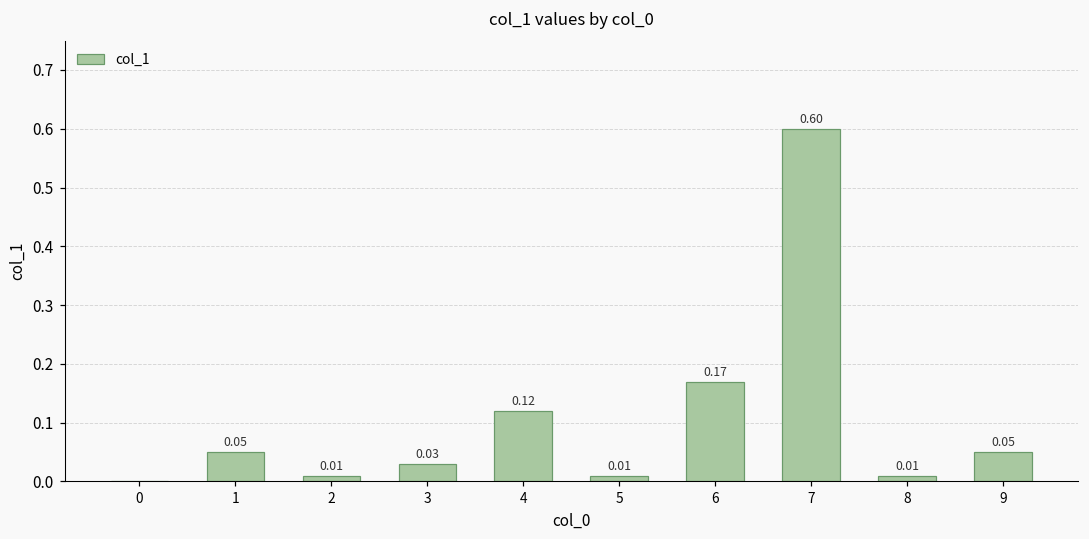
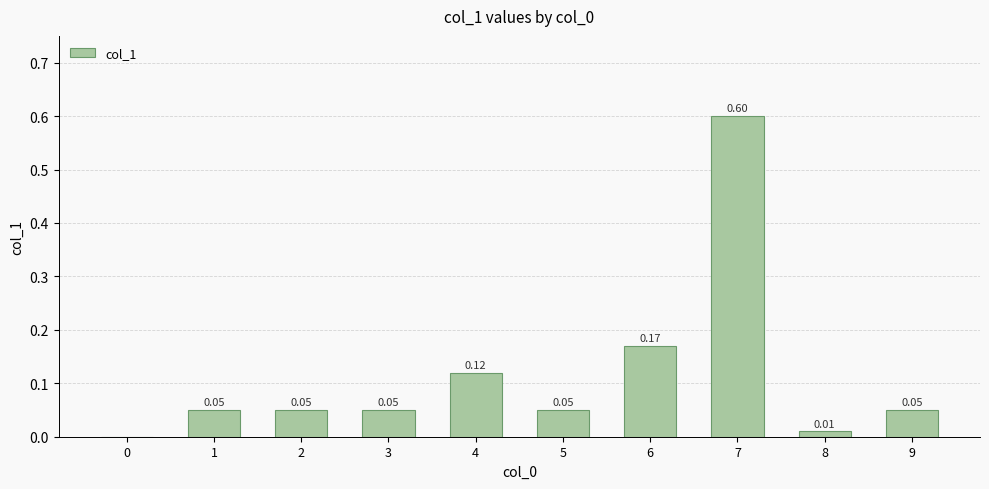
2: 0.01 -> 0.05
3: 0.03 -> 0.05
5: 0.01 -> 0.05
